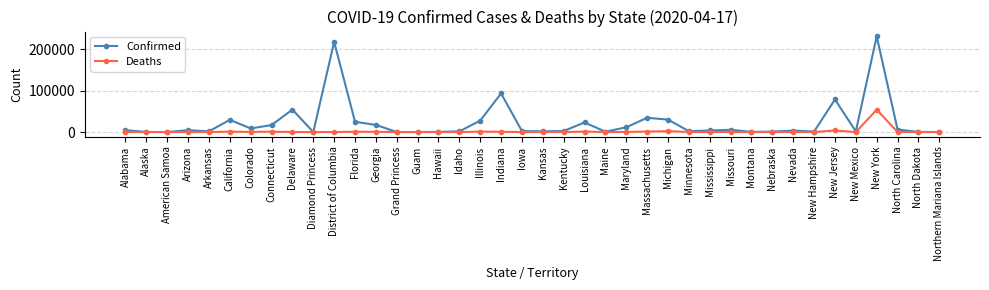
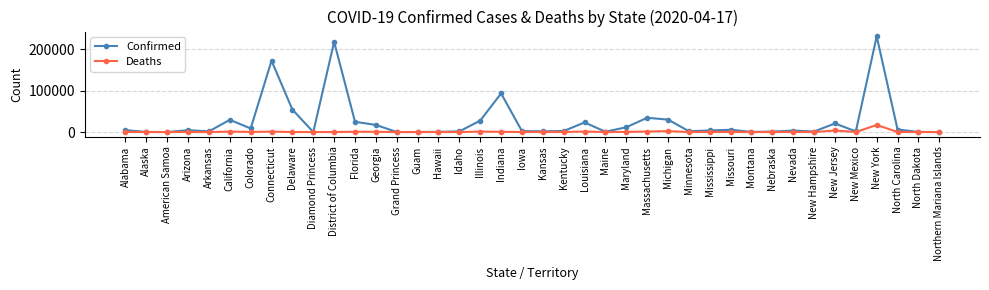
Confirmed, Connecticut: 20000 -> 170000
Confirmed, New Jersey: 80000 -> 20000
Deaths, New York: 50000 -> 20000
